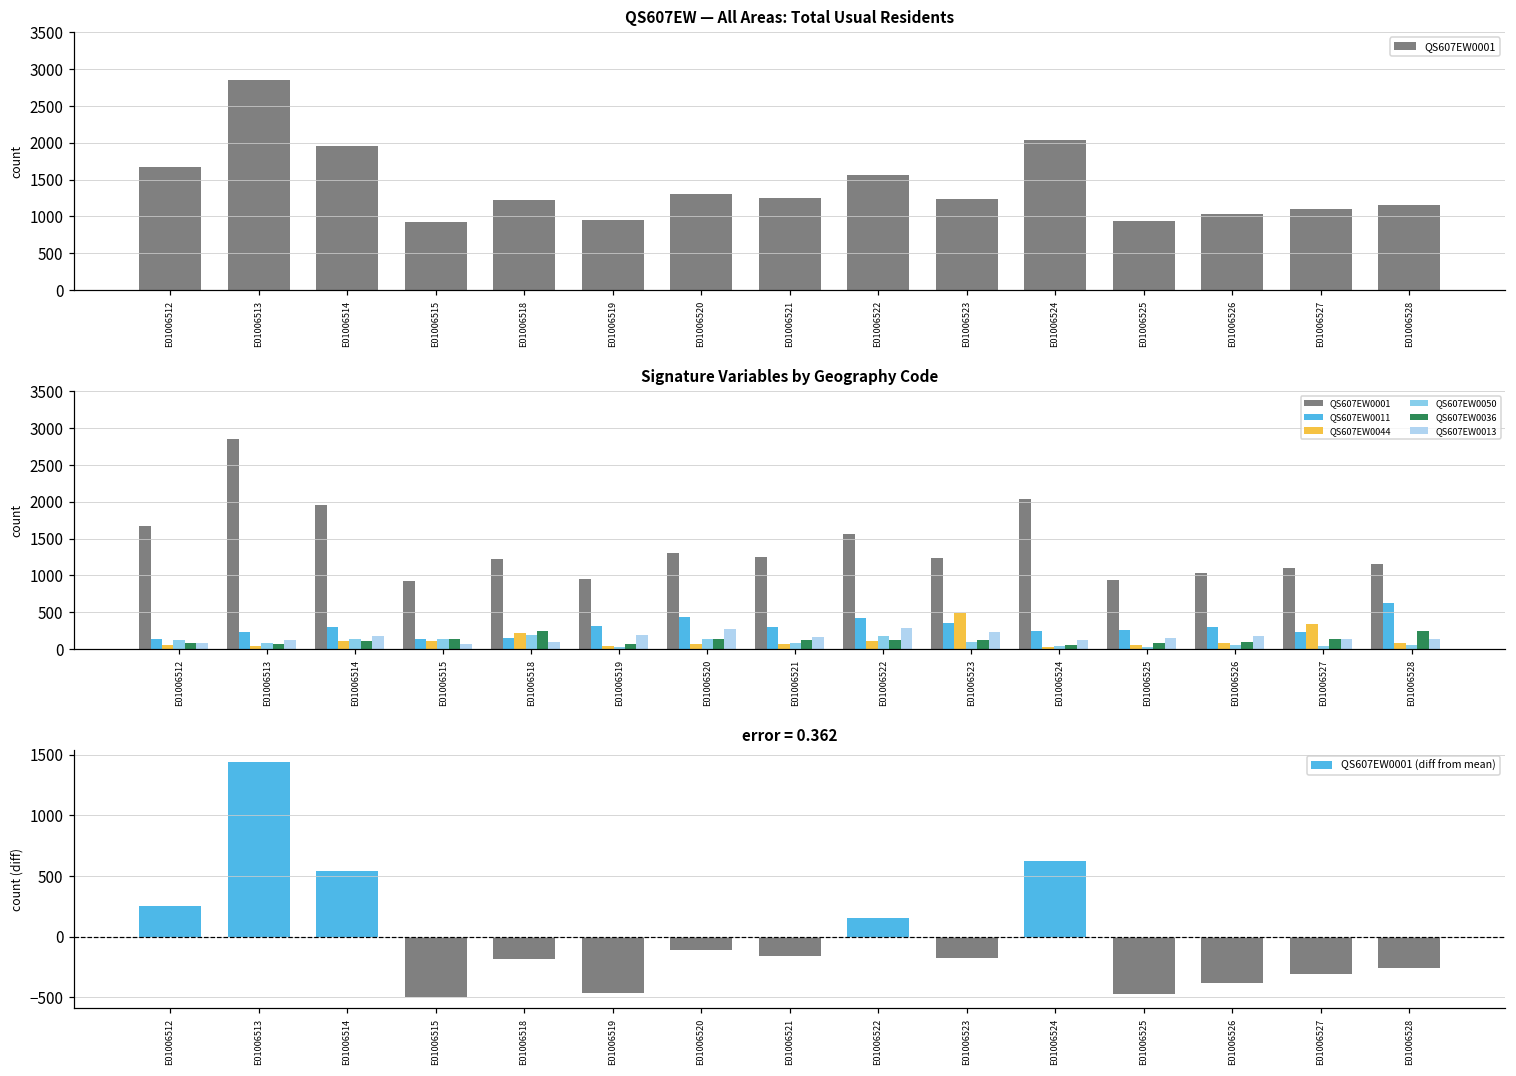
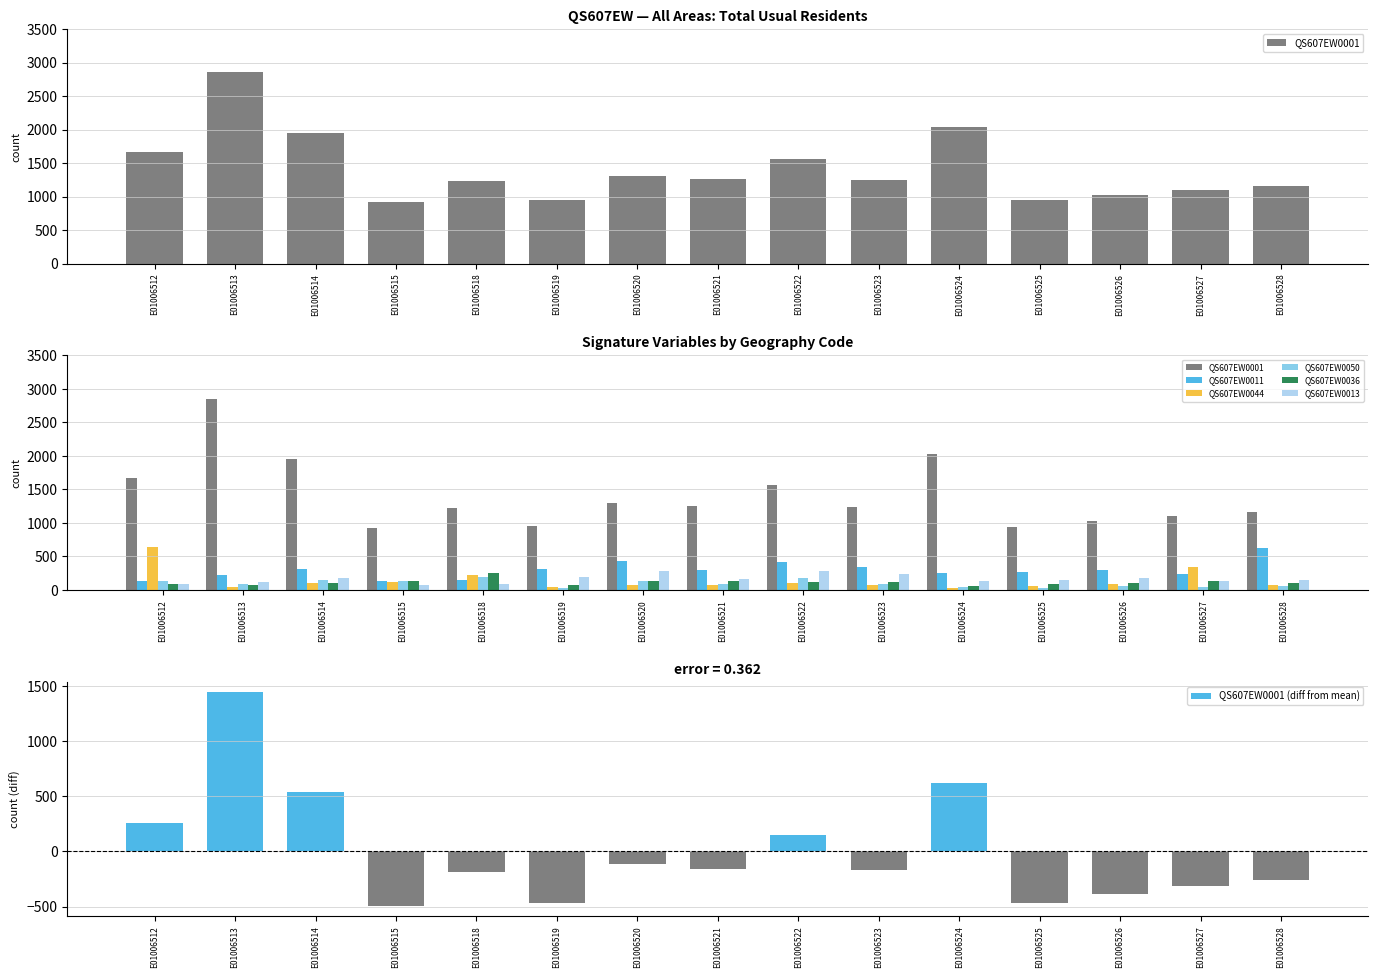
Signature Variables by Geography Code, QS607EW0044, E01006512: 100 -> 600
Signature Variables by Geography Code, QS607EW0044, E01006523: 500 -> 100
Signature Variables by Geography Code, QS607EW0036, E01006528: 200 -> 100
